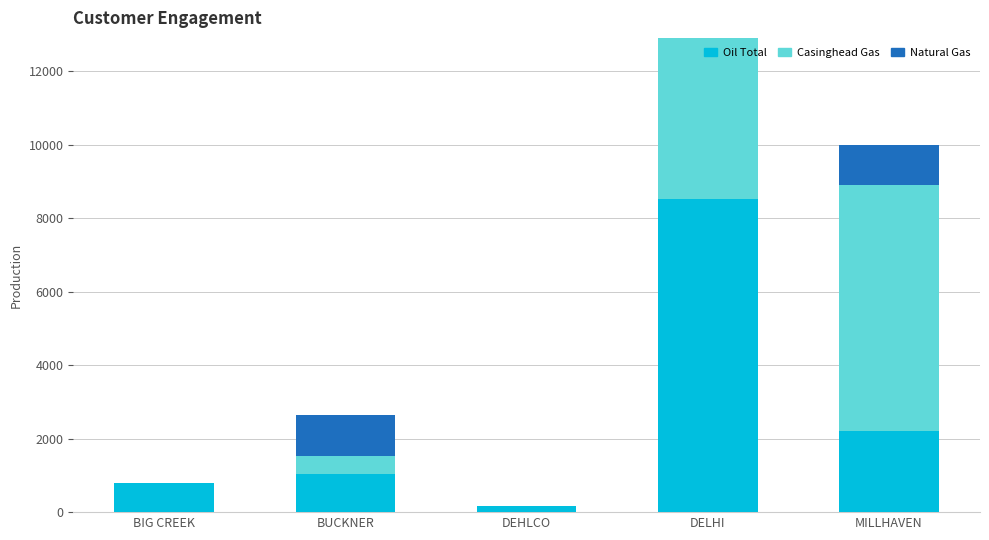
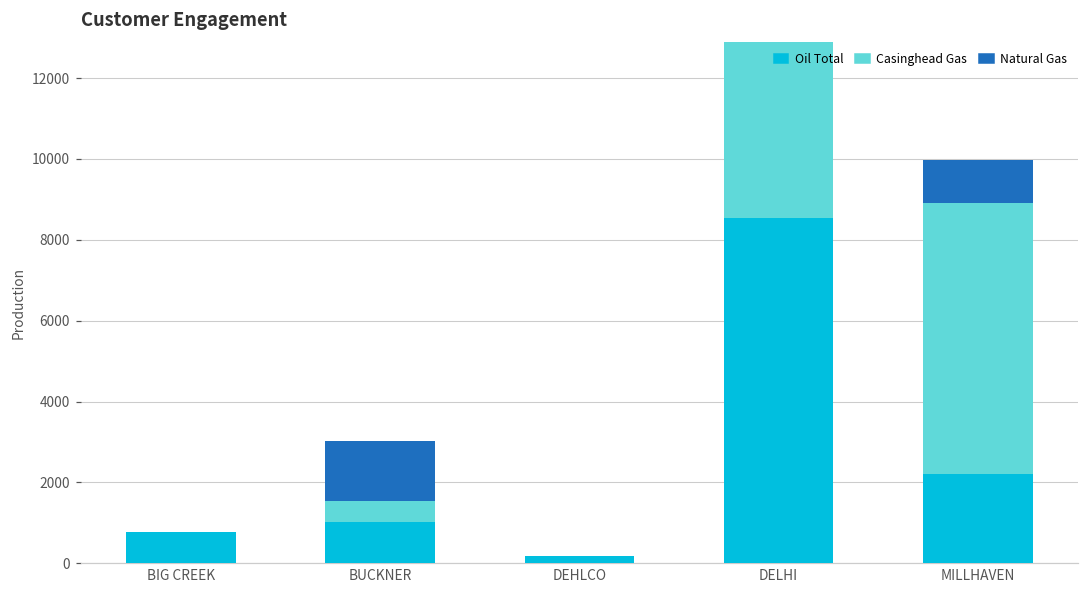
Natural Gas, BUCKNER: 1100 -> 1500
